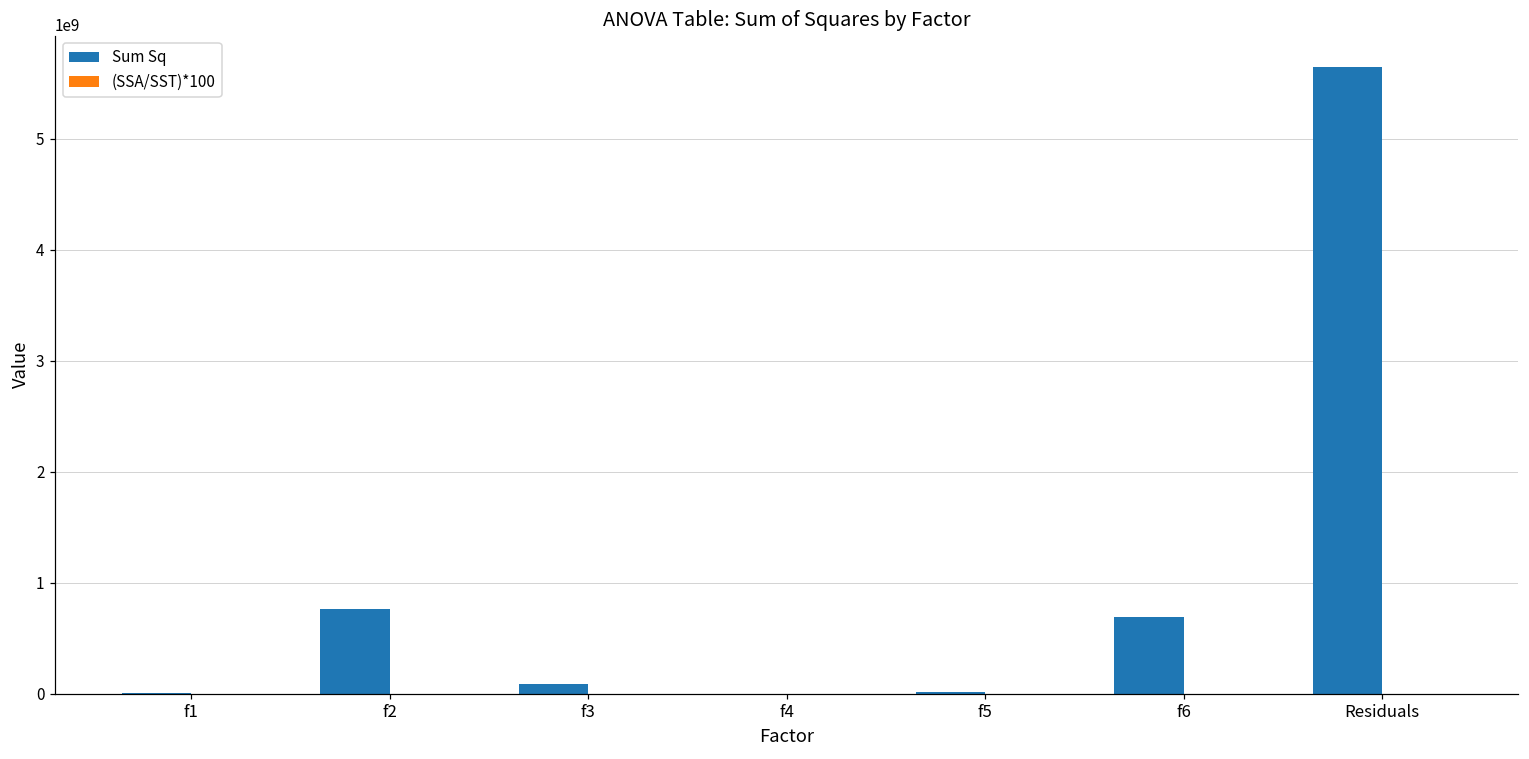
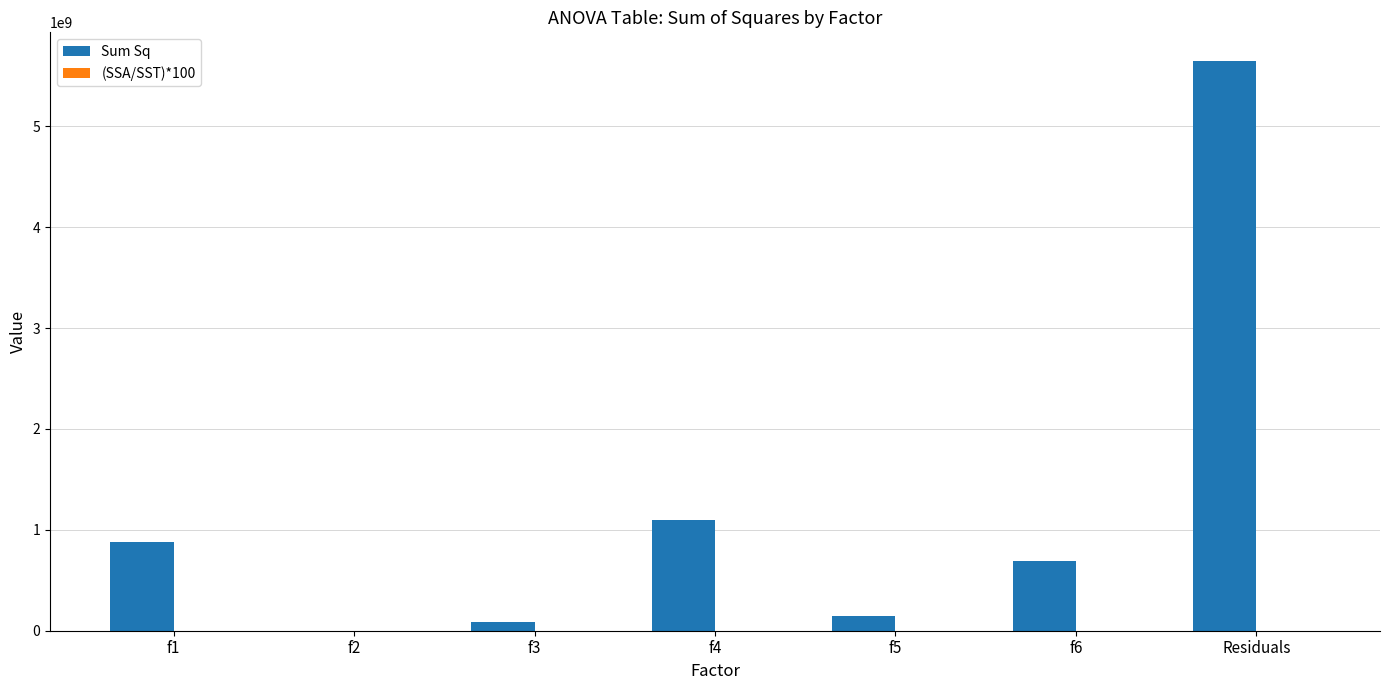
Sum Sq, f1: 10000000 -> 880000000
Sum Sq, f2: 770000000 -> 0
Sum Sq, f4: 0 -> 1100000000
Sum Sq, f5: 10000000 -> 140000000
